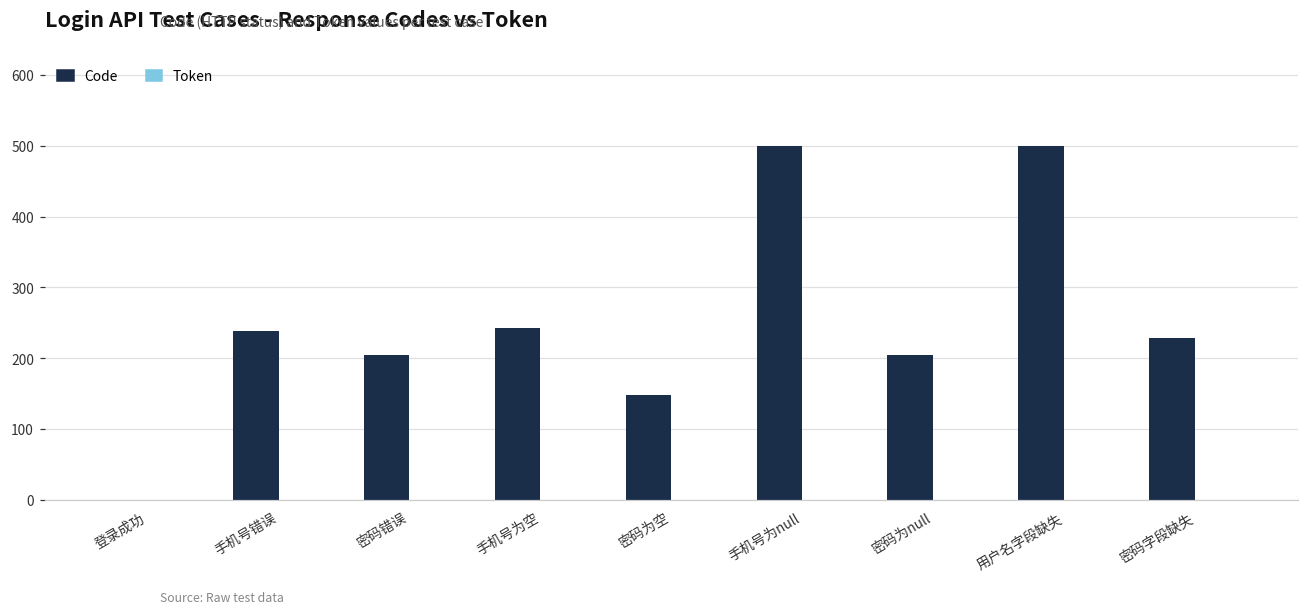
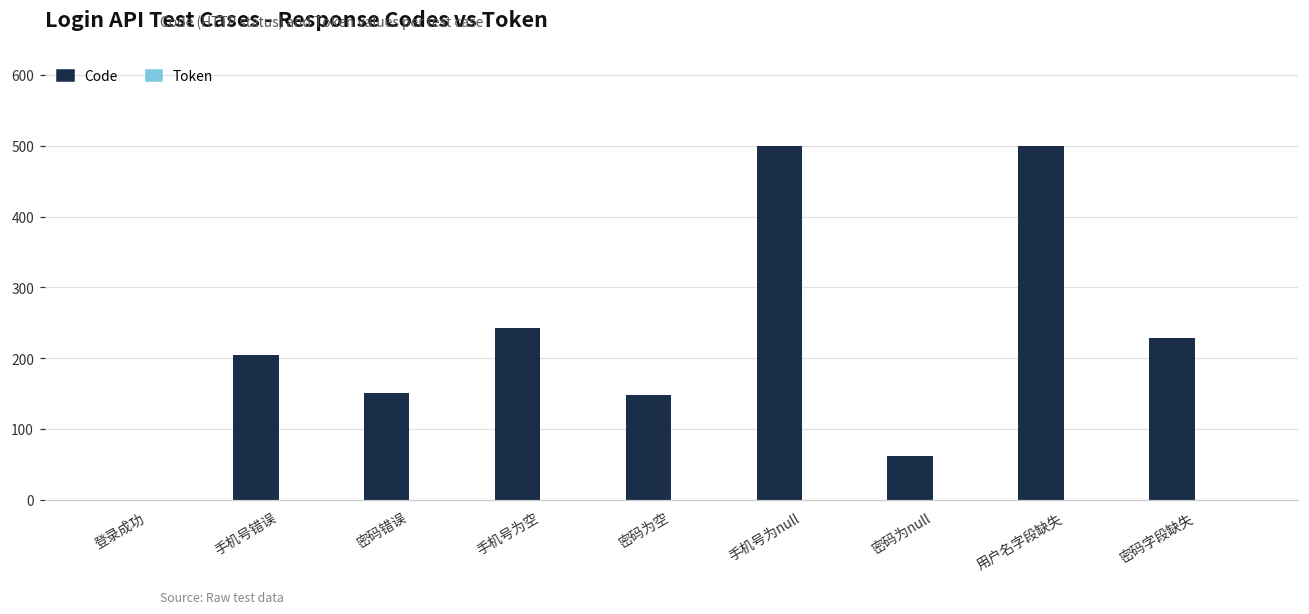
Code, 手机号错误: 240 -> 200
Code, 密码错误: 200 -> 150
Code, 密码为null: 200 -> 60
